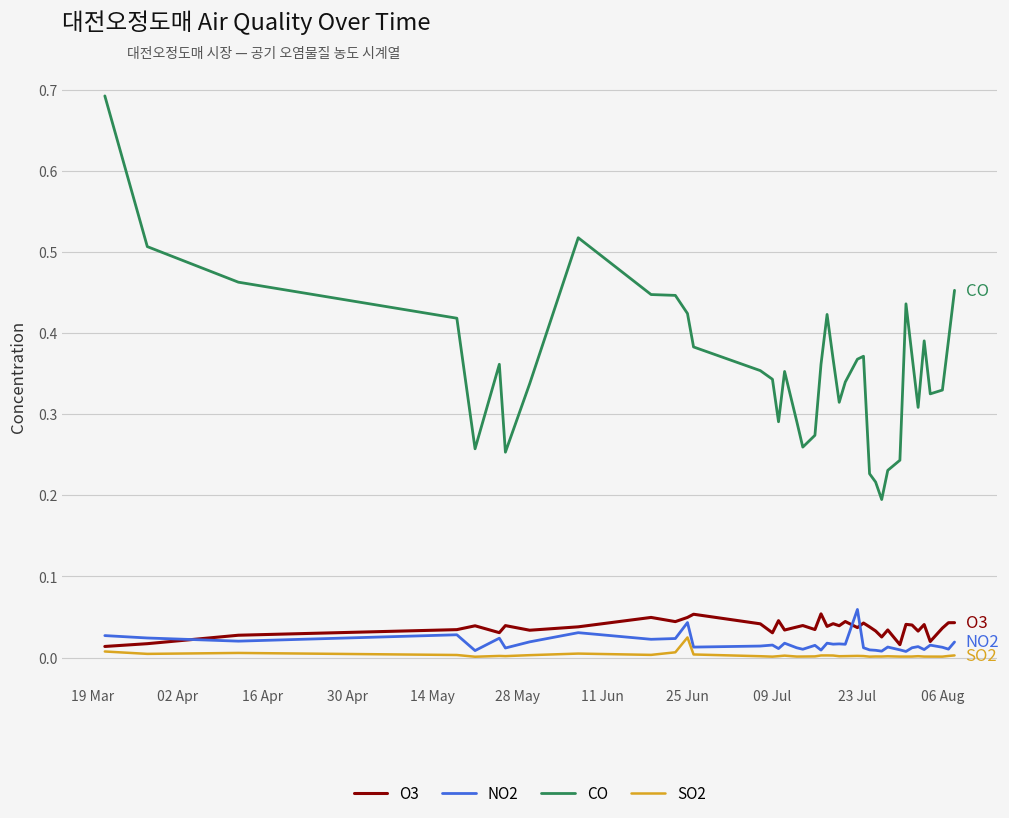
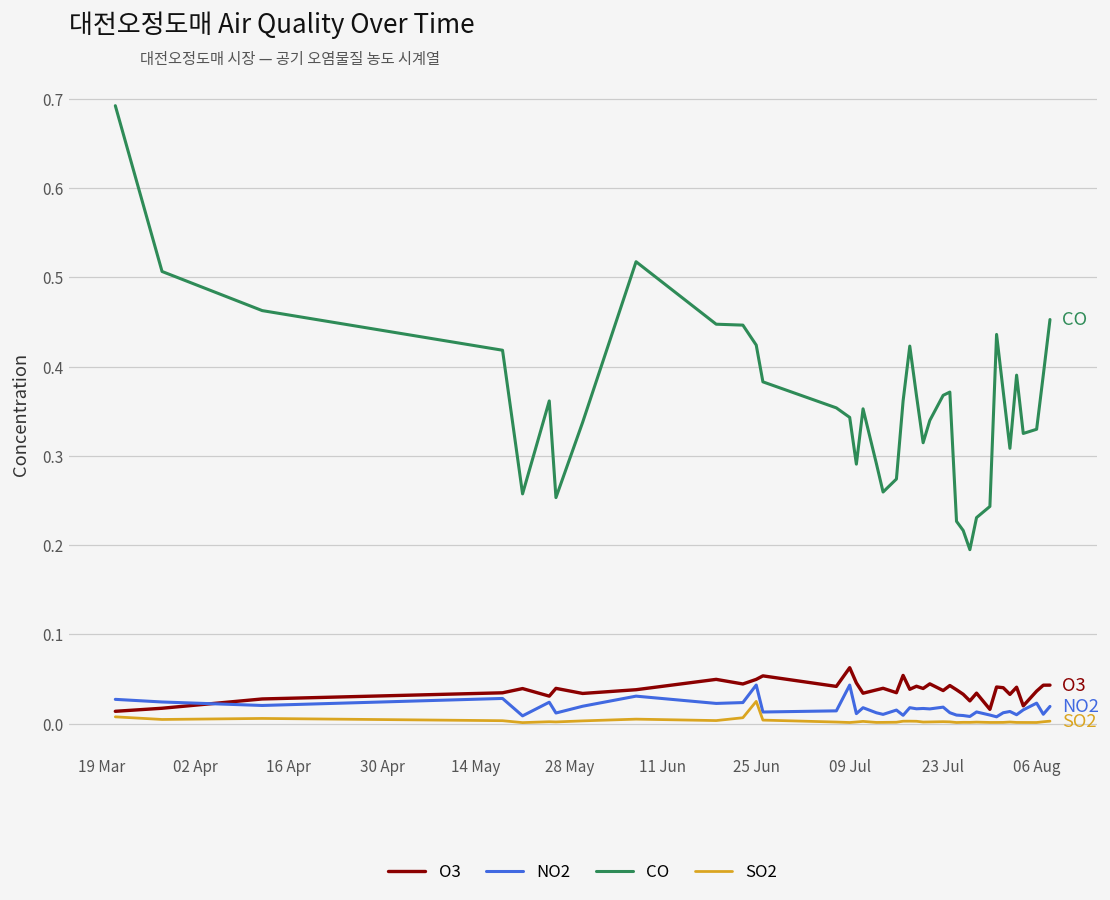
O3, 09 Jul: 0.03 -> 0.06
NO2, 09 Jul: 0.02 -> 0.04
NO2, 23 Jul: 0.06 -> 0.02
NO2, 06 Aug: 0.01 -> 0.02
